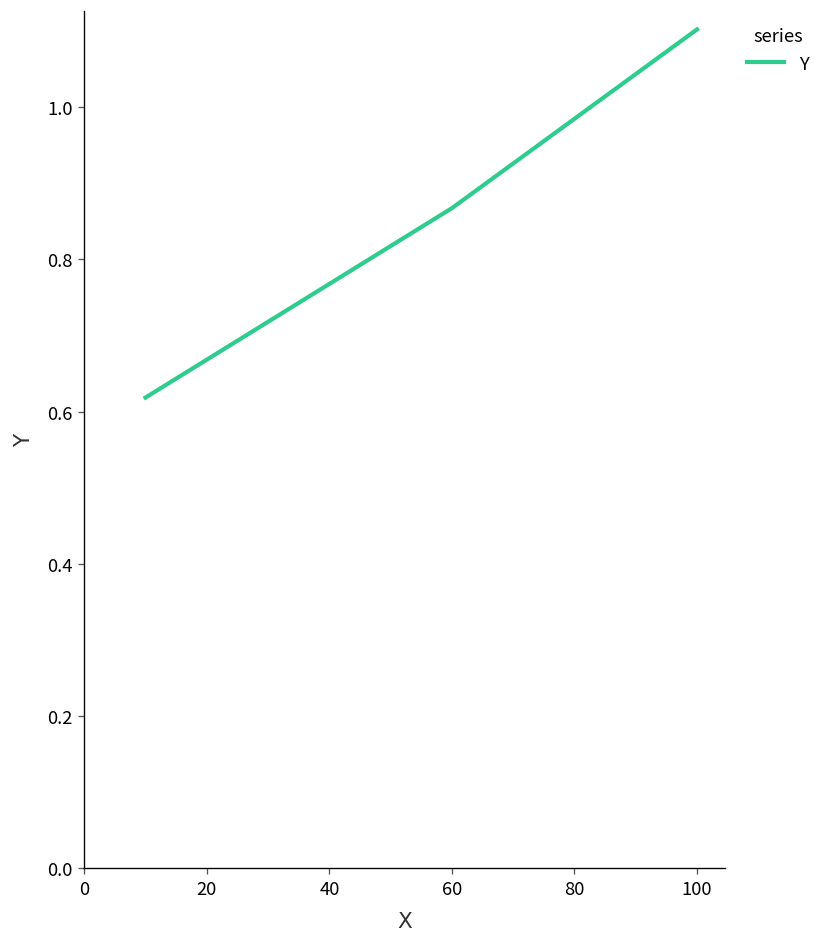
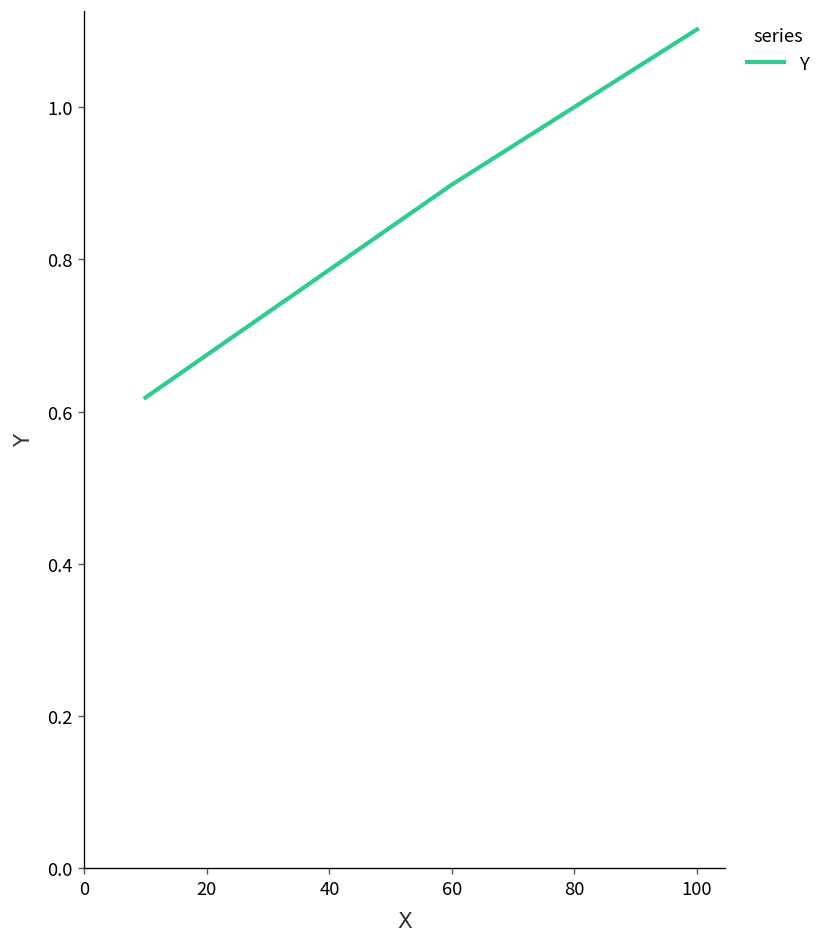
60: 0.87 -> 0.90
